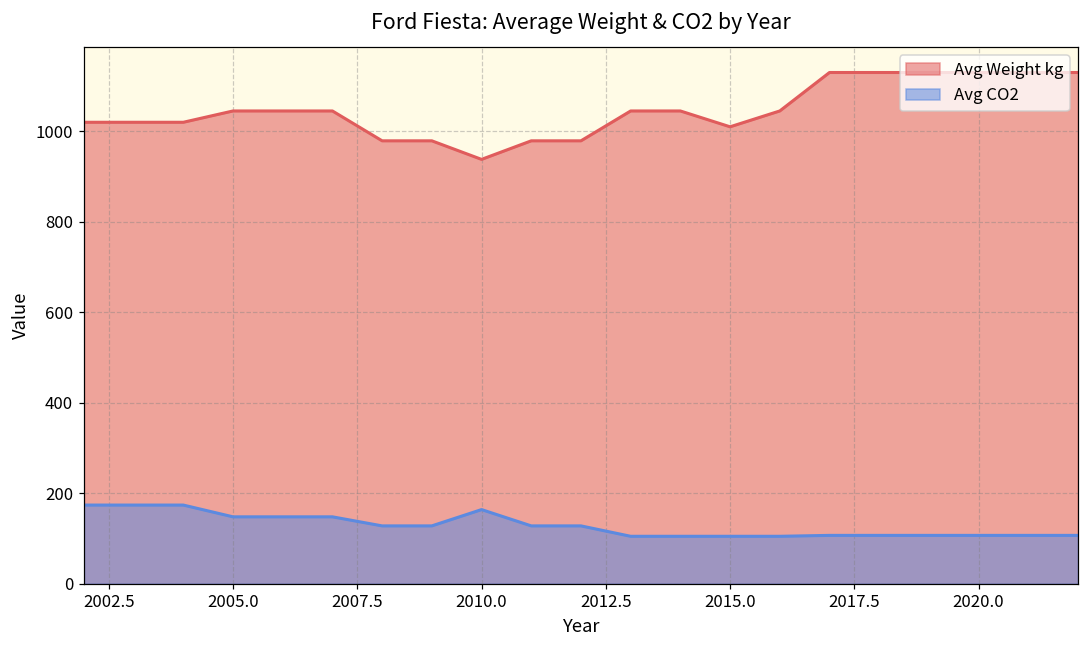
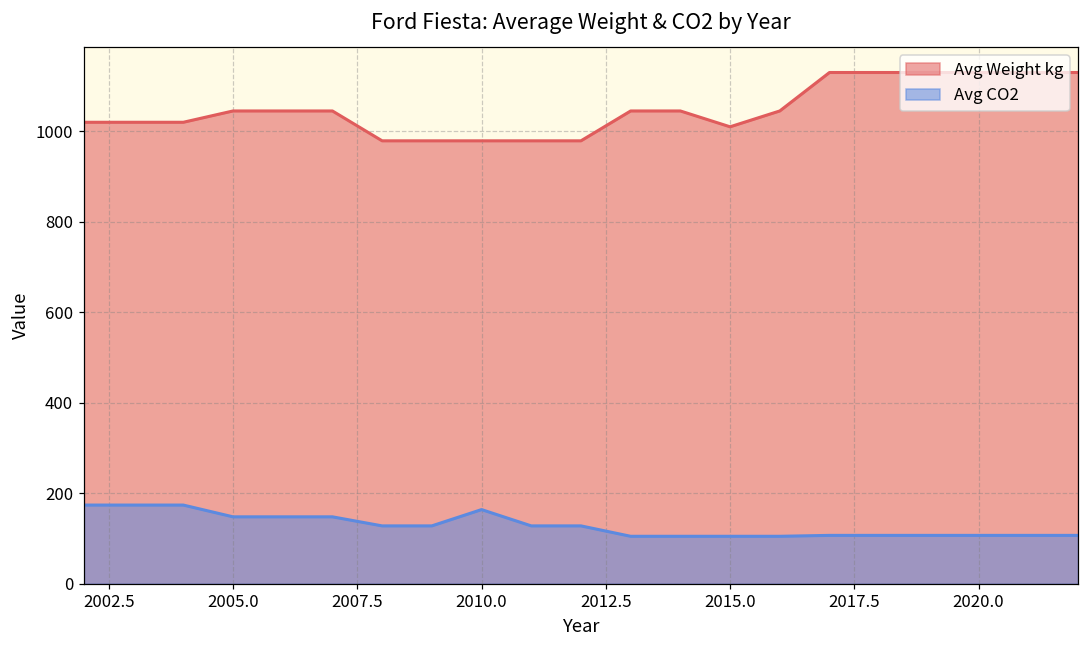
Avg Weight kg, 2010.0: 940 -> 980
